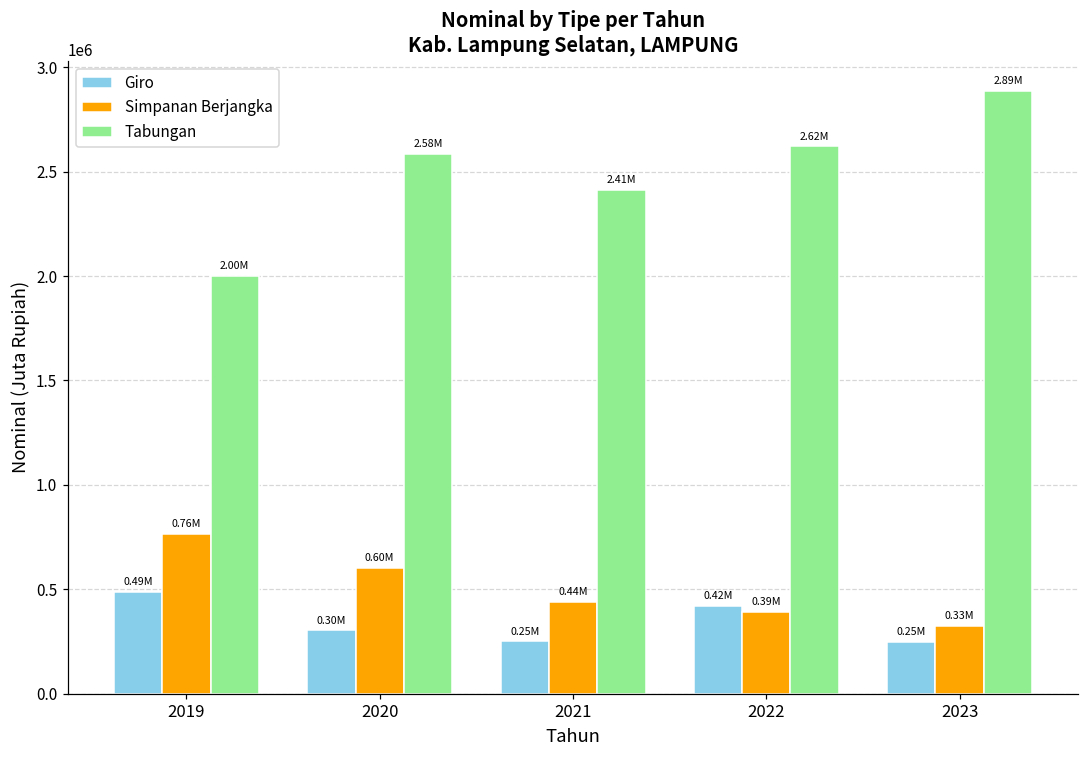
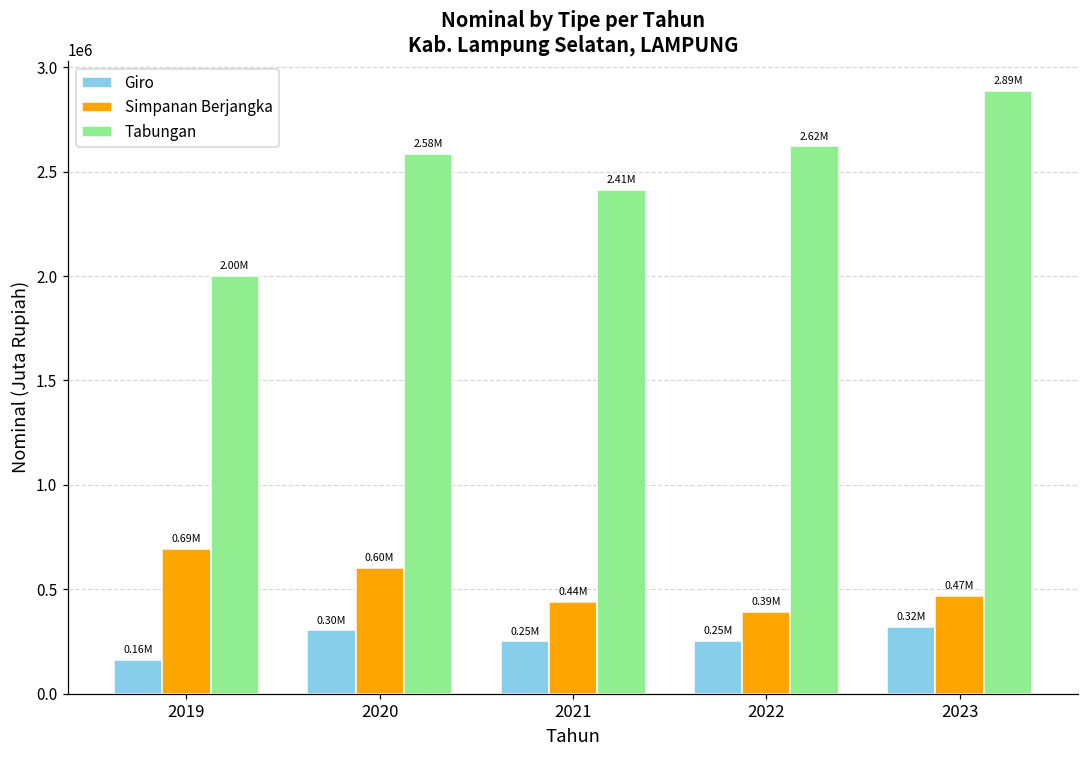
Giro, 2019: 0.49M -> 0.16M
Simpanan Berjangka, 2019: 0.76M -> 0.69M
Giro, 2022: 0.42M -> 0.25M
Giro, 2023: 0.25M -> 0.32M
Simpanan Berjangka, 2023: 0.33M -> 0.47M
